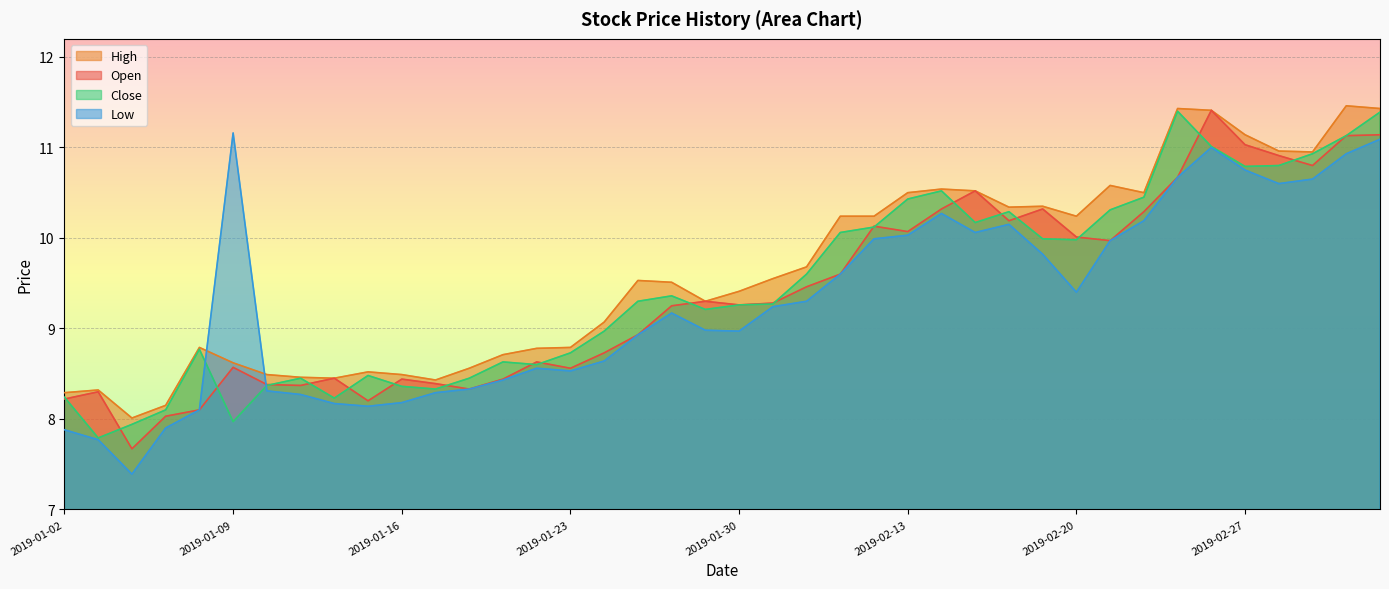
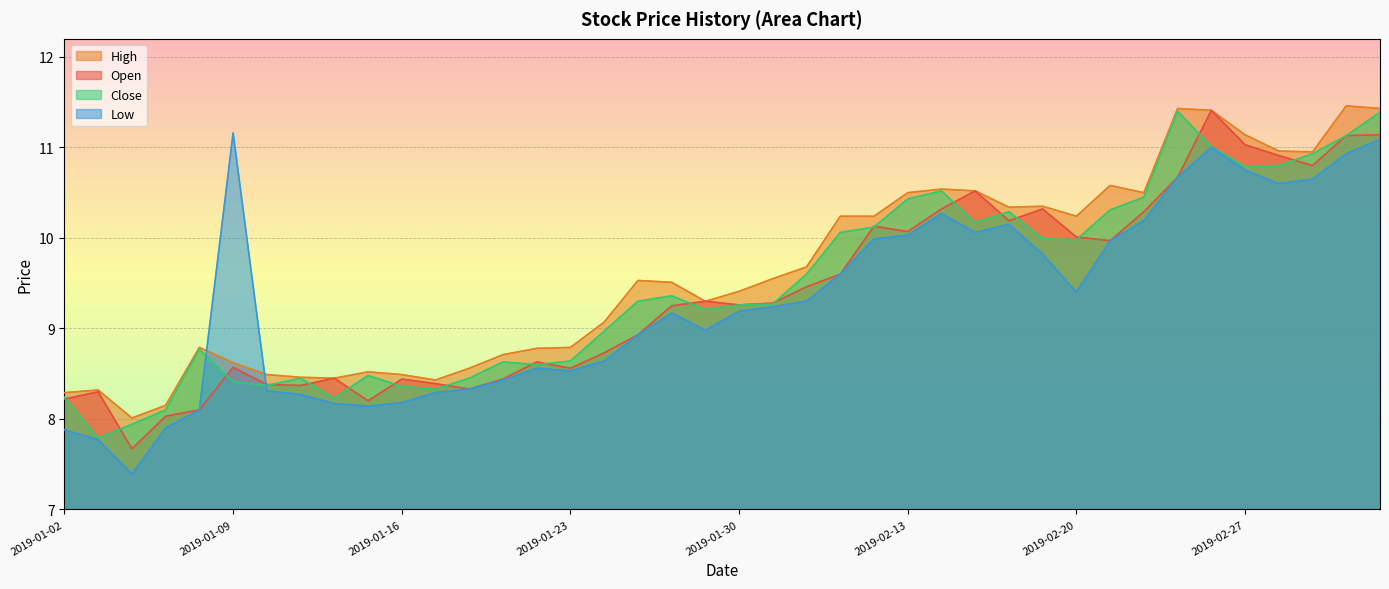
Close, 2019-01-09: 8.0 -> 8.4
Close, 2019-01-23: 8.7 -> 8.6
Low, 2019-01-30: 9.0 -> 9.2
